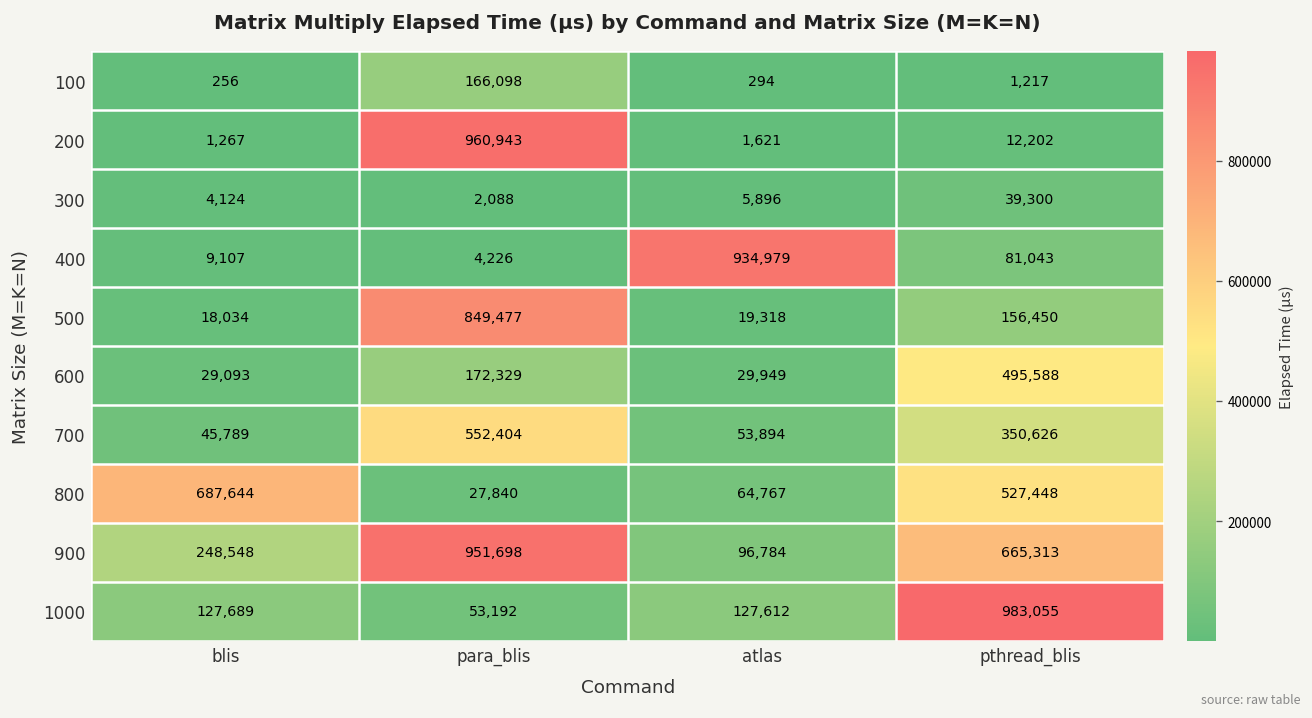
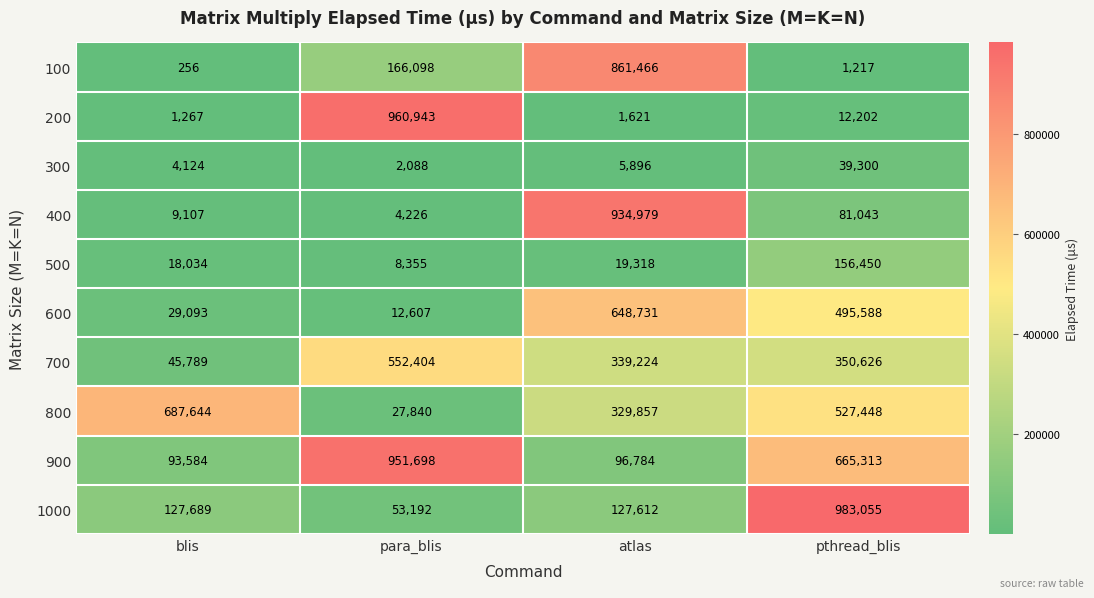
100, atlas: 294 -> 861,466
500, para_blis: 849,477 -> 8,355
600, para_blis: 172,329 -> 12,607
600, atlas: 29,949 -> 648,731
700, atlas: 53,894 -> 339,224
800, atlas: 64,767 -> 329,857
900, blis: 248,548 -> 93,584
